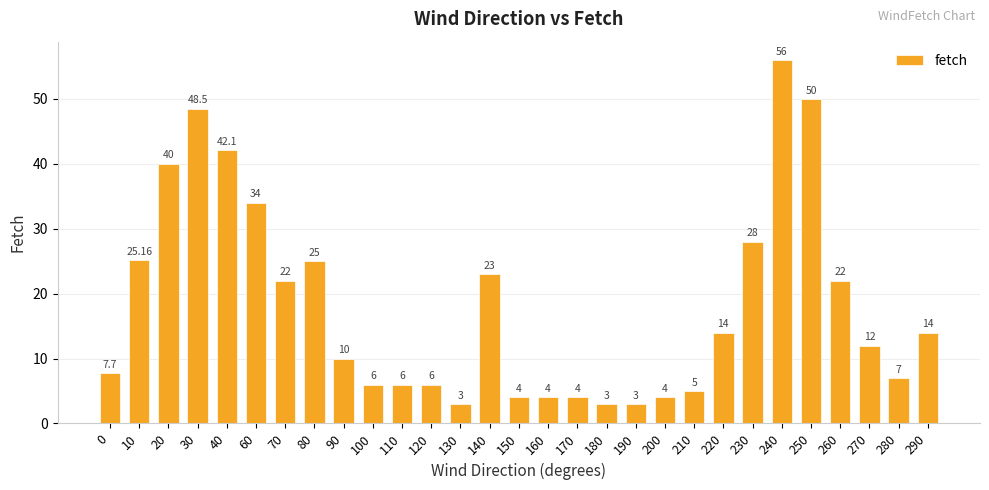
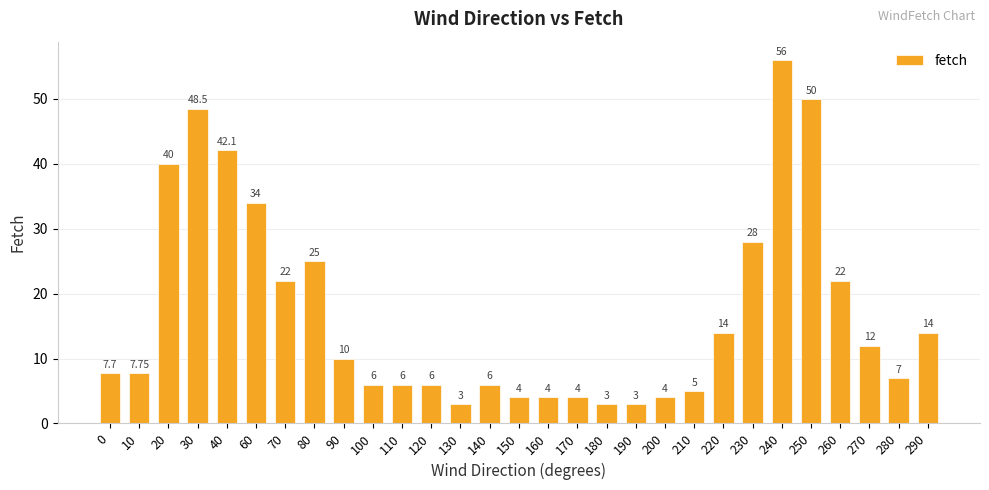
10: 25.16 -> 7.75
140: 23 -> 6
